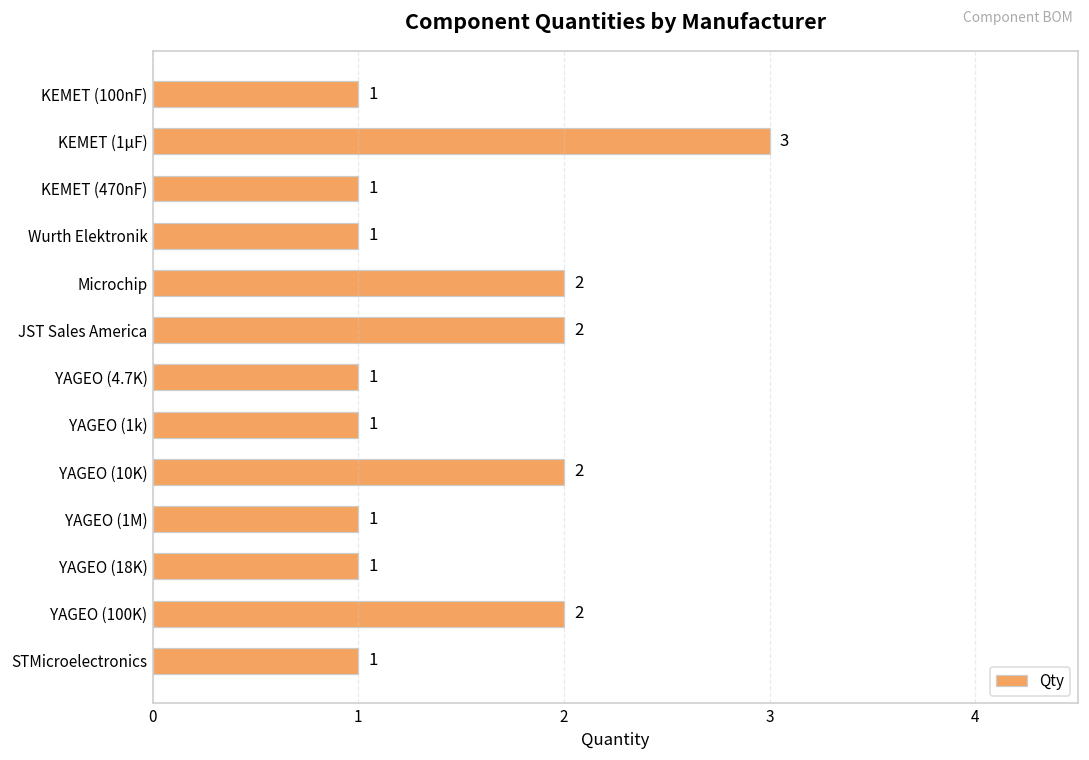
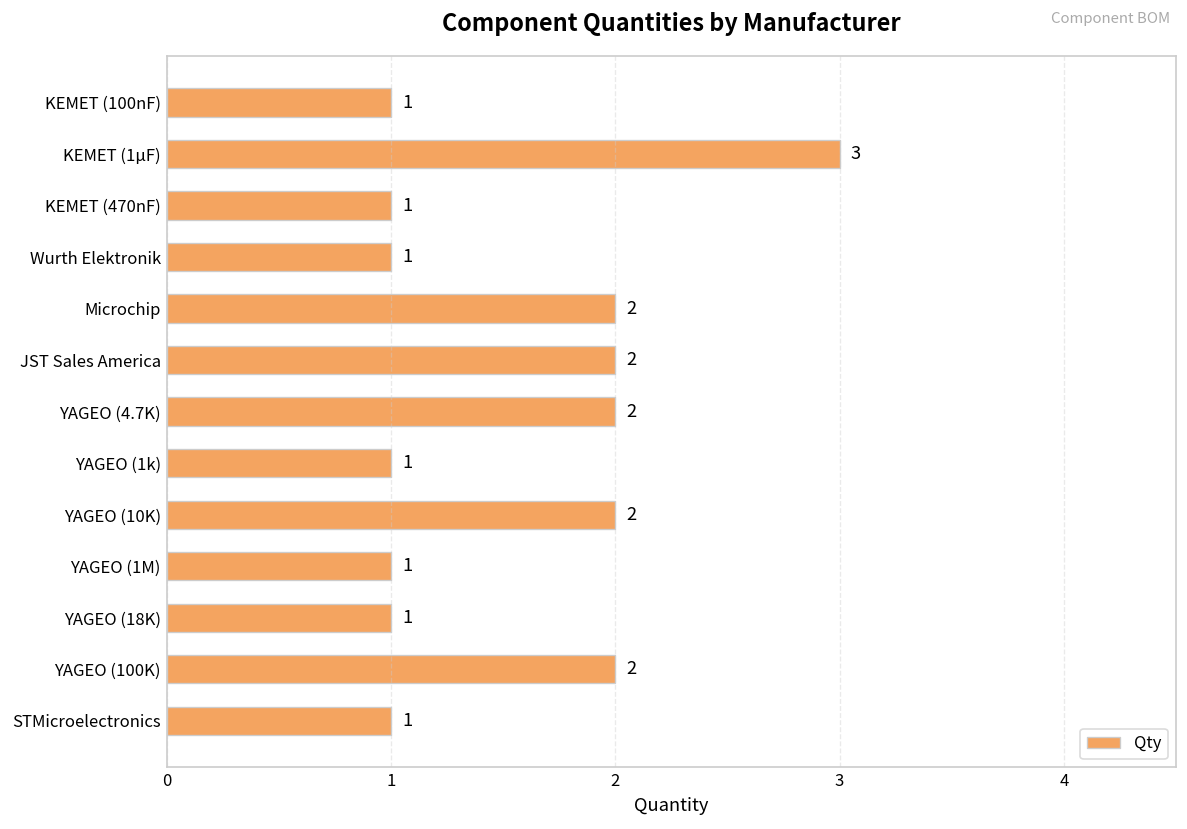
YAGEO (4.7K): 1 -> 2
